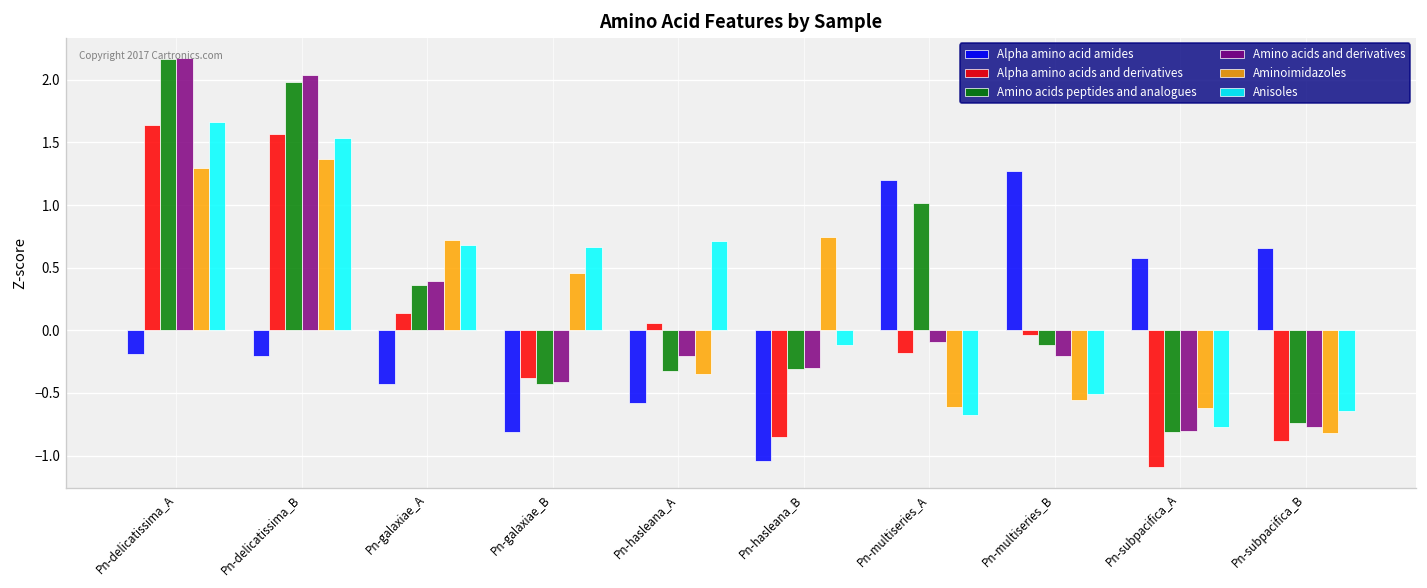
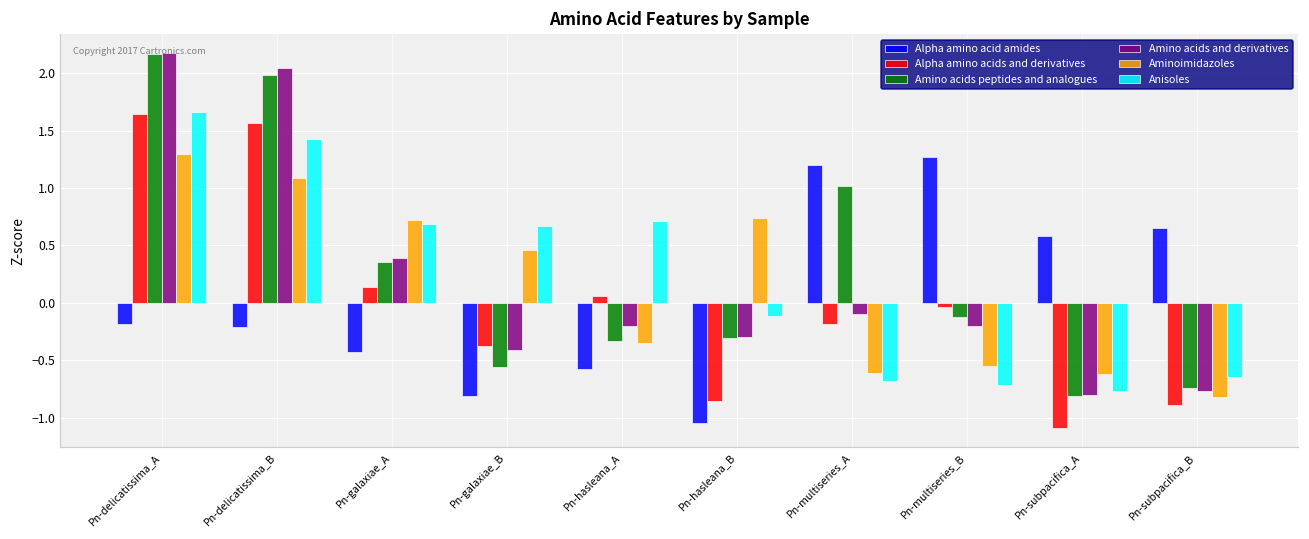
Aminoimidazoles, Pn-delicatissima_B: 1.37 -> 1.09
Anisoles, Pn-delicatissima_B: 1.53 -> 1.42
Amino acids peptides and analogues, Pn-galaxiae_B: -0.43 -> -0.56
Anisoles, Pn-multiseries_B: -0.51 -> -0.72
